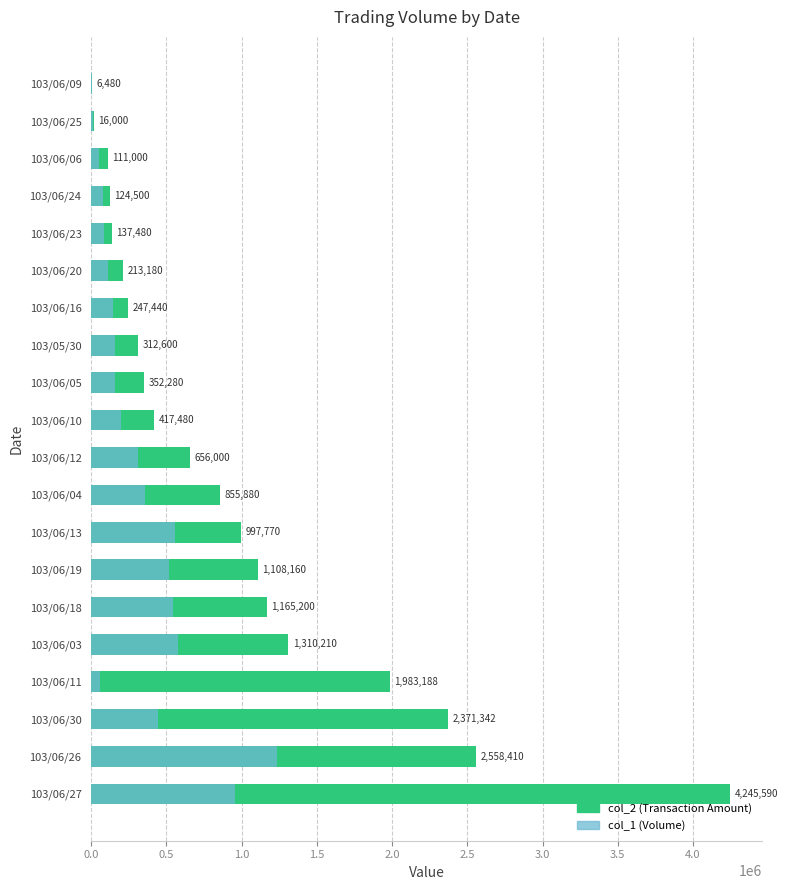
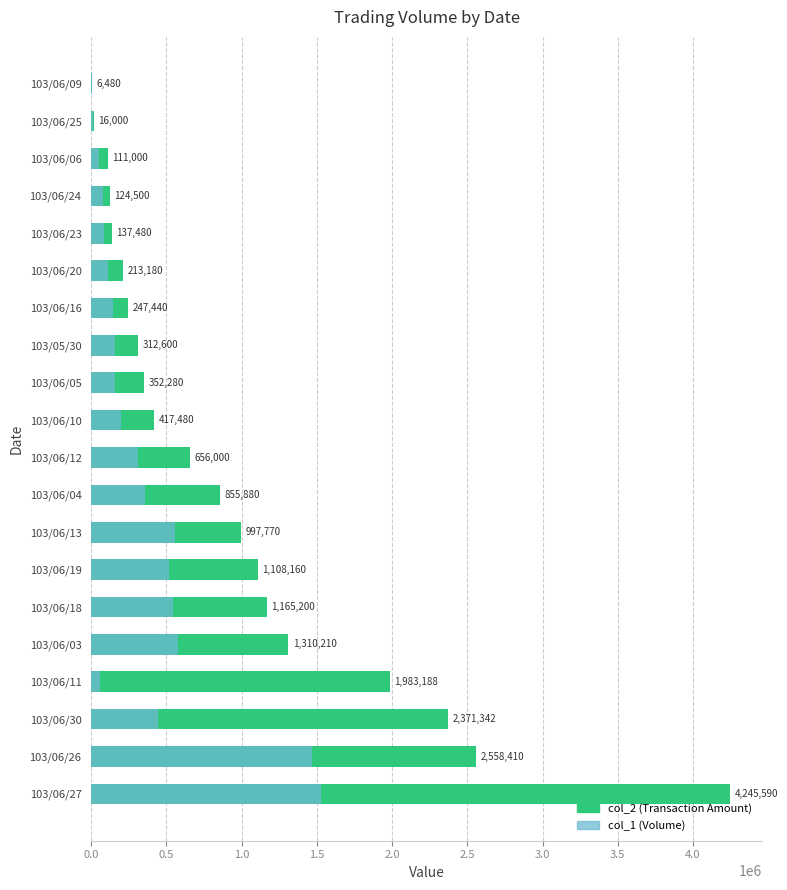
col_1 (Volume), 103/06/26: 1230000 -> 1470000
col_1 (Volume), 103/06/27: 950000 -> 1530000
